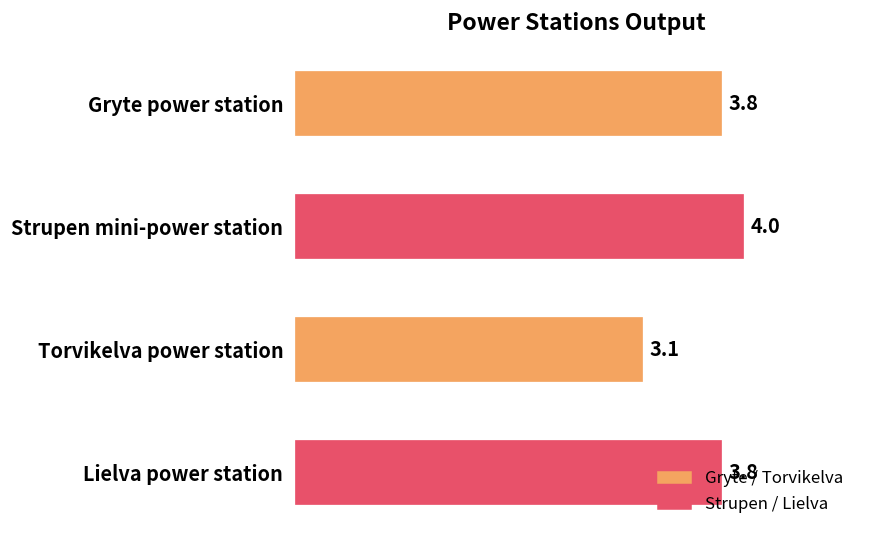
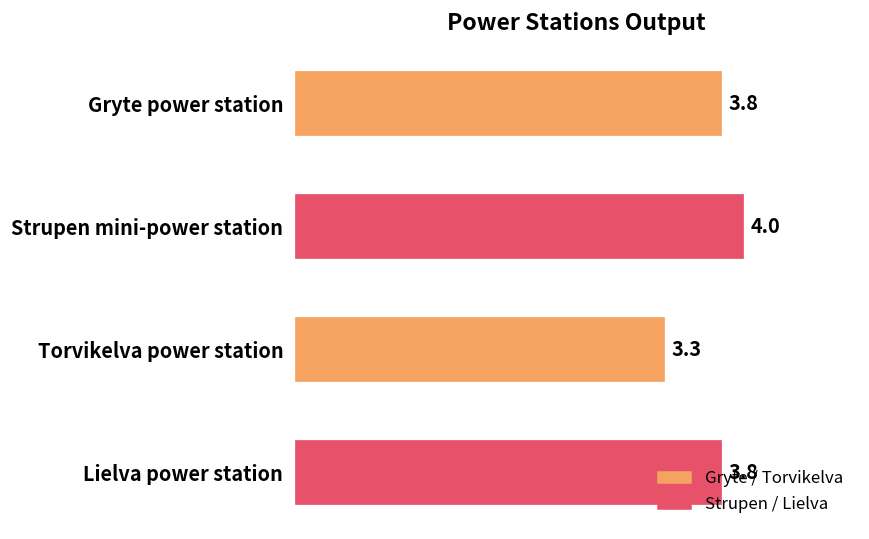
Torvikelva power station: 3.1 -> 3.3
